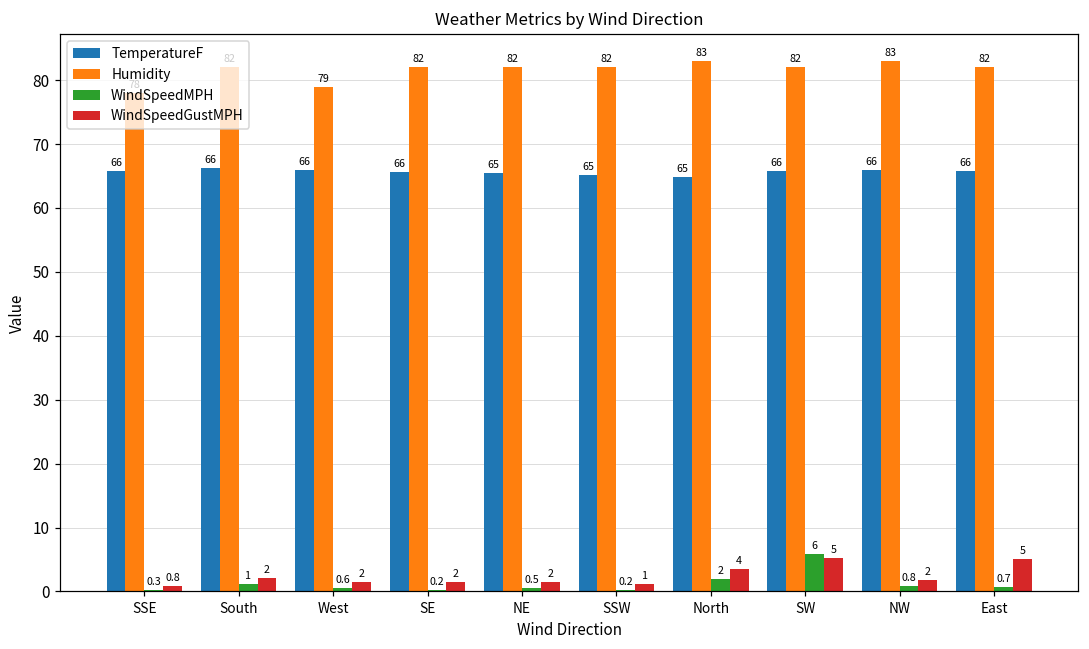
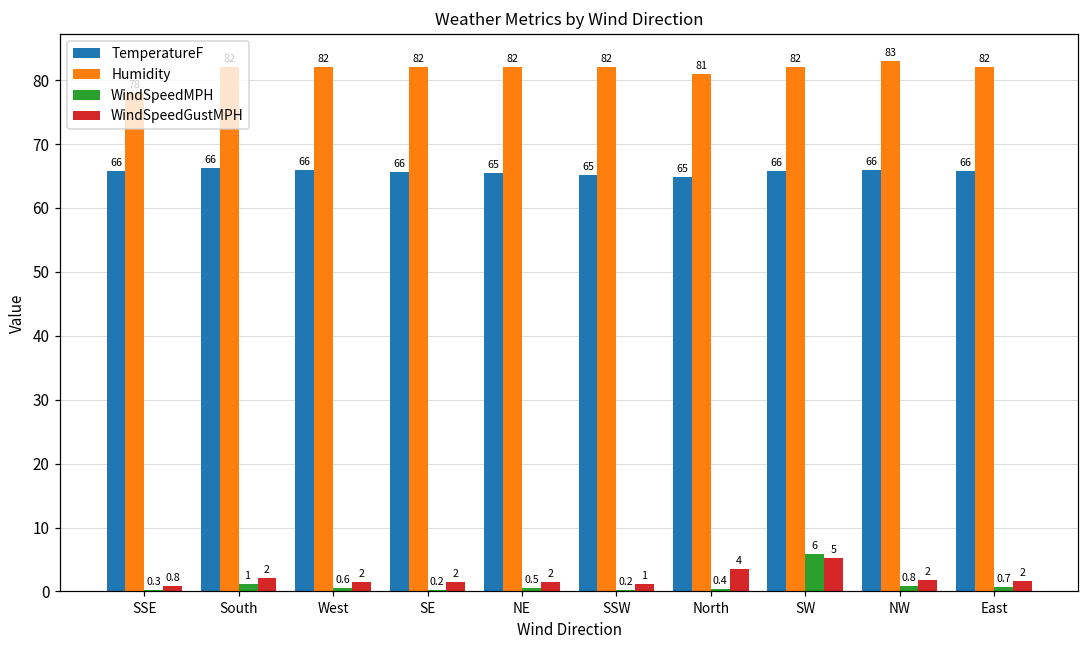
Humidity, West: 79 -> 82
Humidity, North: 83 -> 81
WindSpeedMPH, North: 2 -> 0.4
WindSpeedGustMPH, East: 5 -> 2
